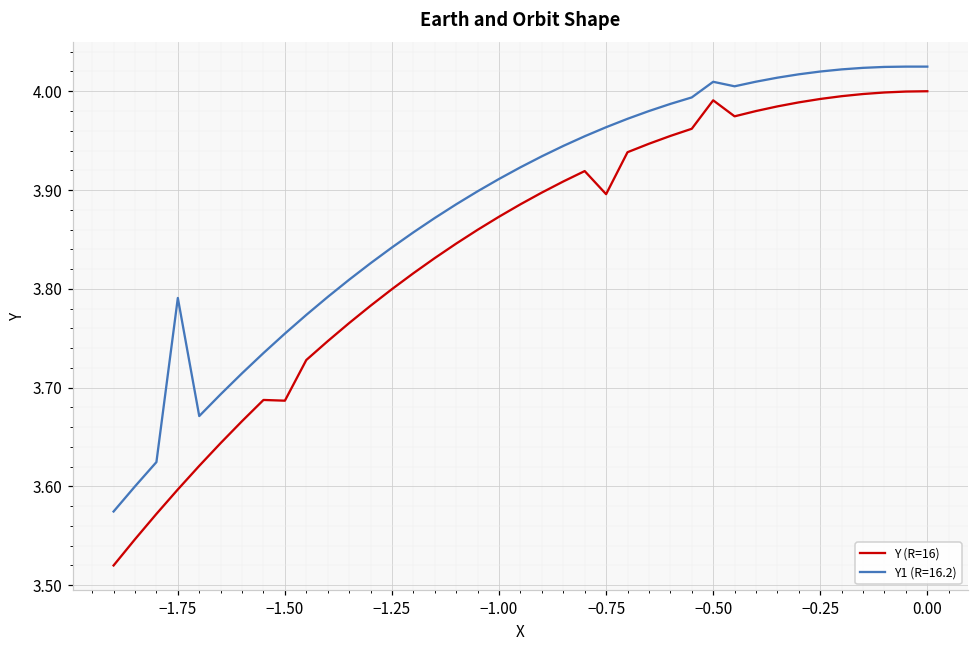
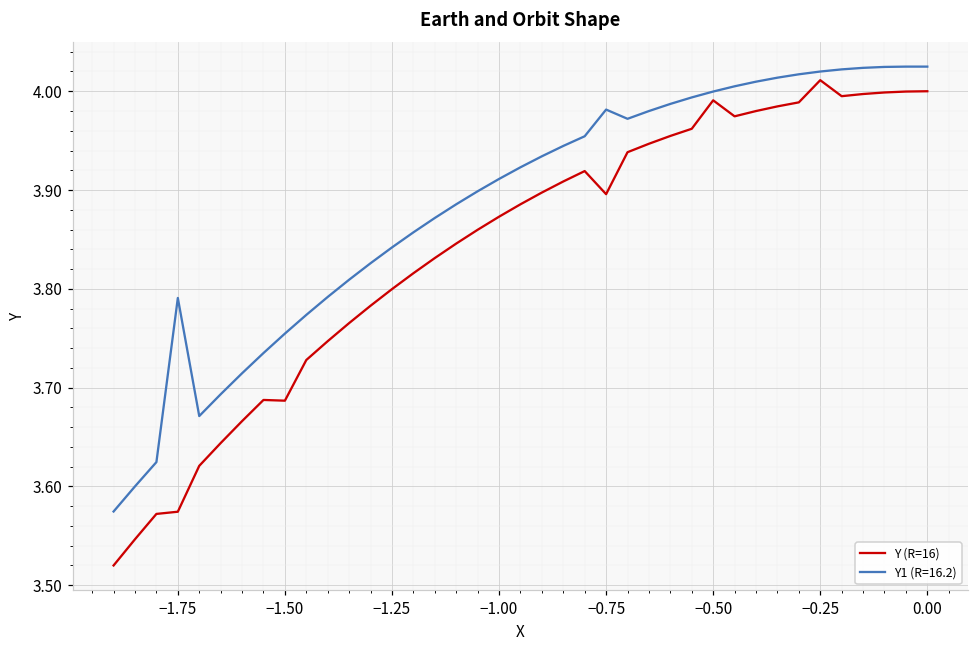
Y (R=16), −1.75: 3.60 -> 3.57
Y1 (R=16.2), −0.75: 3.96 -> 3.98
Y1 (R=16.2), −0.50: 4.01 -> 4.00
Y (R=16), −0.25: 3.99 -> 4.01
